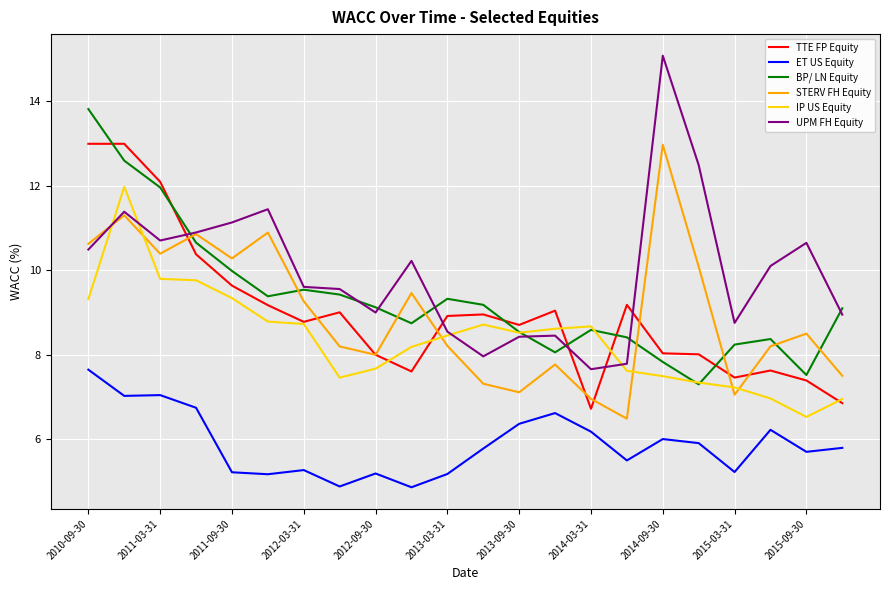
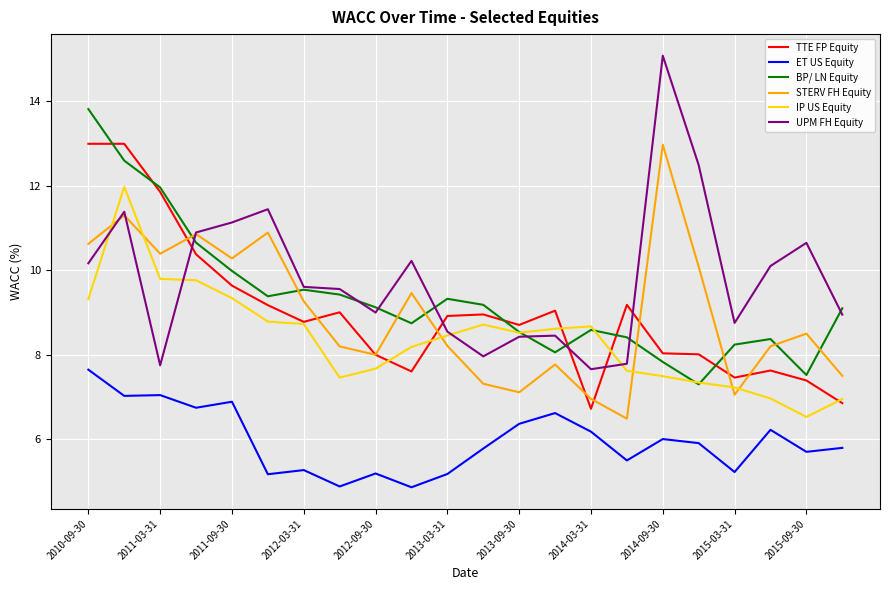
UPM FH Equity, 2010-09-30: 10.5 -> 10.2
TTE FP Equity, 2011-03-31: 12.1 -> 11.9
UPM FH Equity, 2011-03-31: 10.7 -> 7.8
ET US Equity, 2011-09-30: 5.2 -> 6.9
